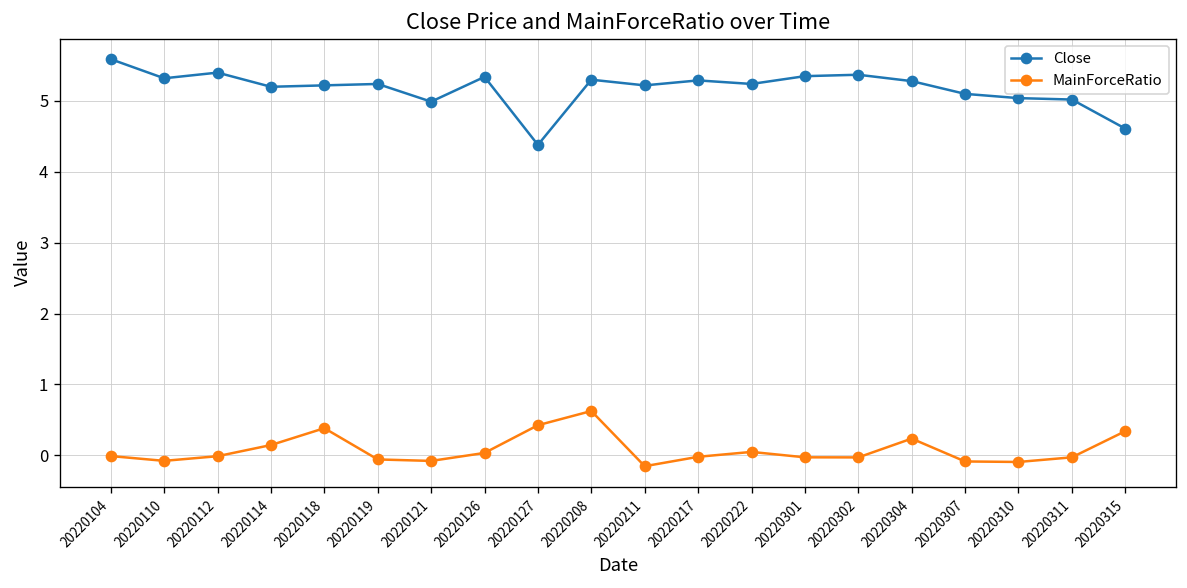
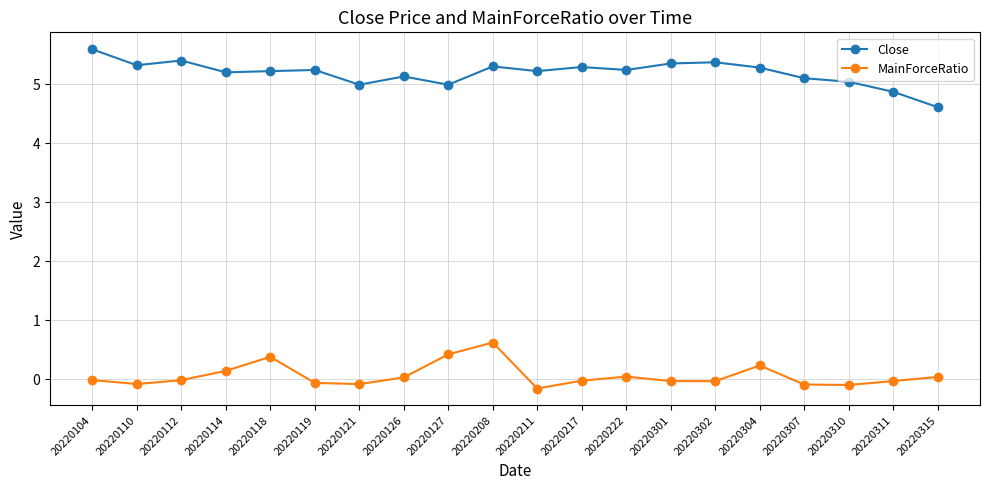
Close, 20220126: 5.3 -> 5.1
Close, 20220127: 4.4 -> 5.0
Close, 20220311: 5.0 -> 4.9
MainForceRatio, 20220315: 0.3 -> 0.0
